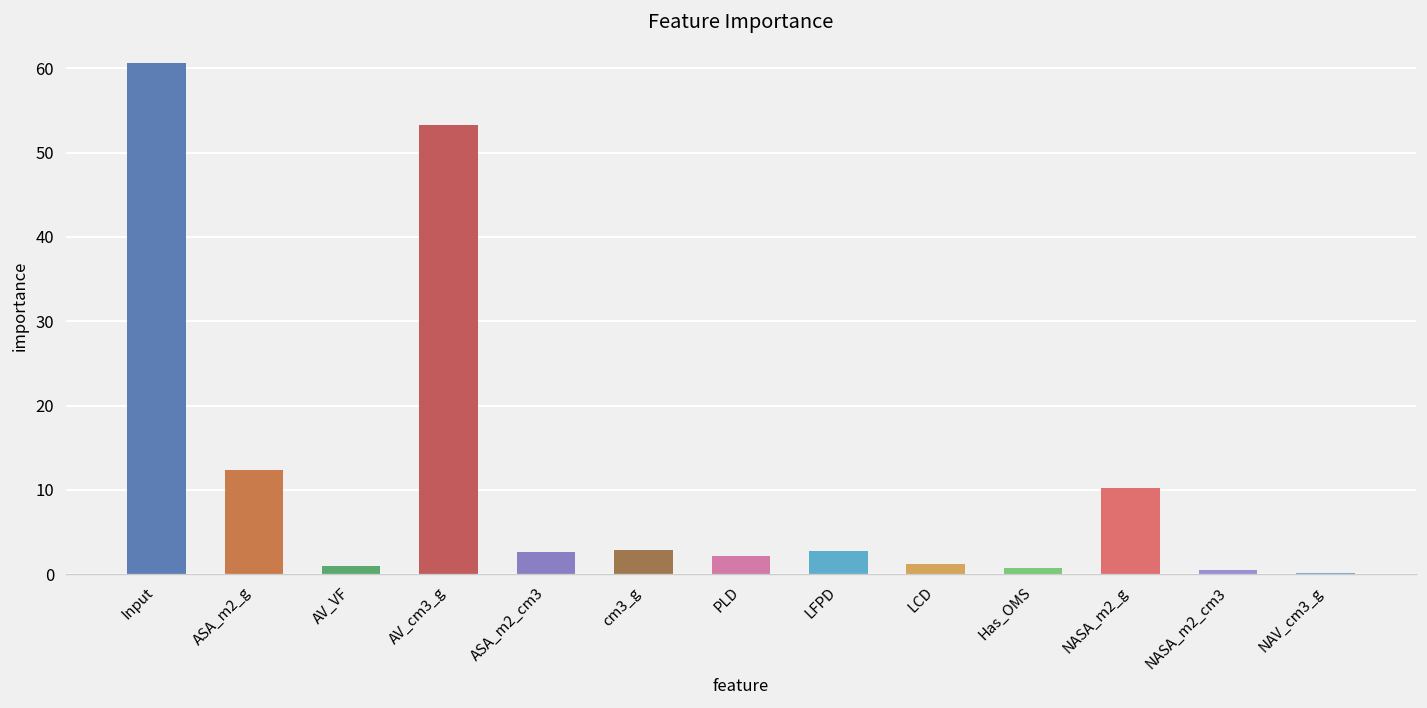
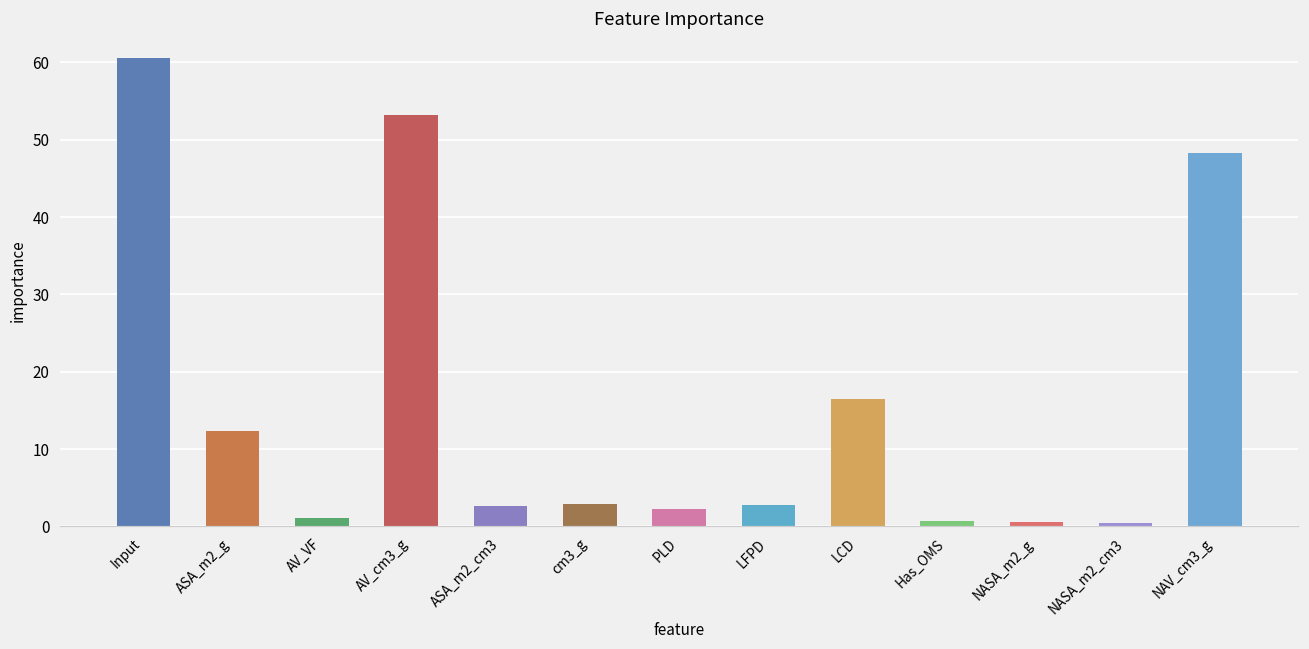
LCD: 1 -> 16
NASA_m2_g: 10 -> 1
NAV_cm3_g: 0 -> 48
